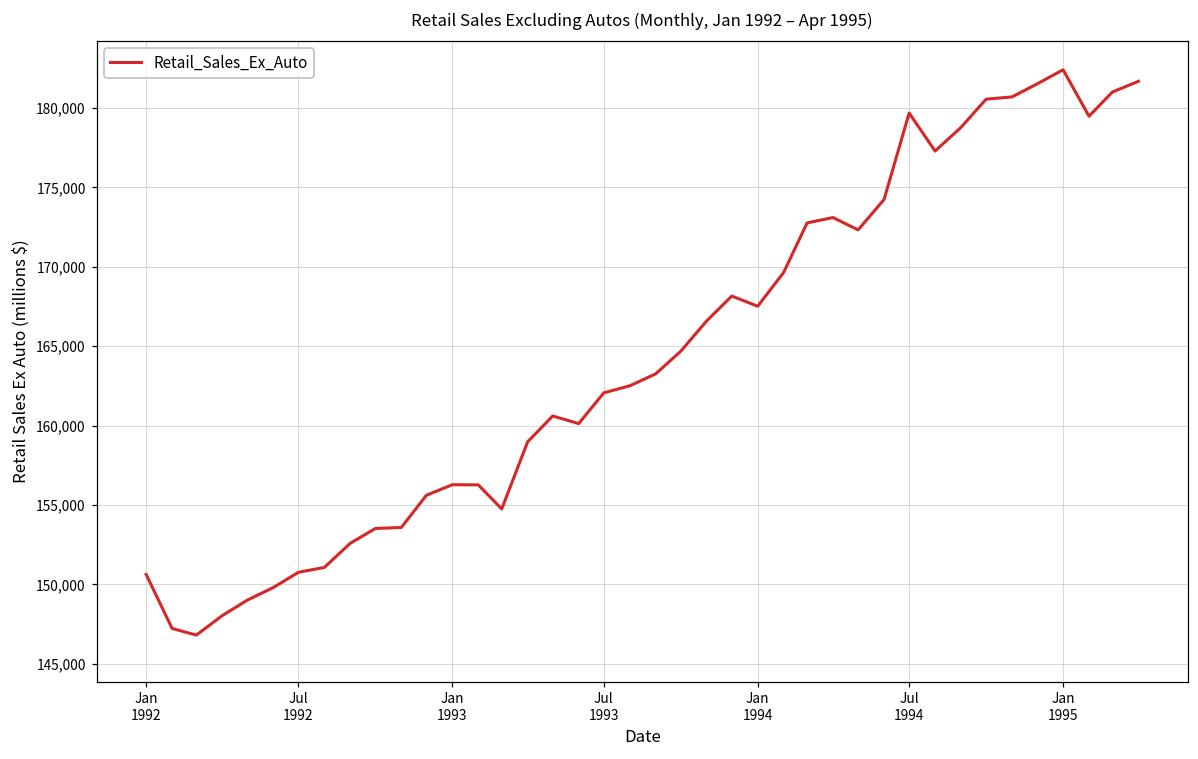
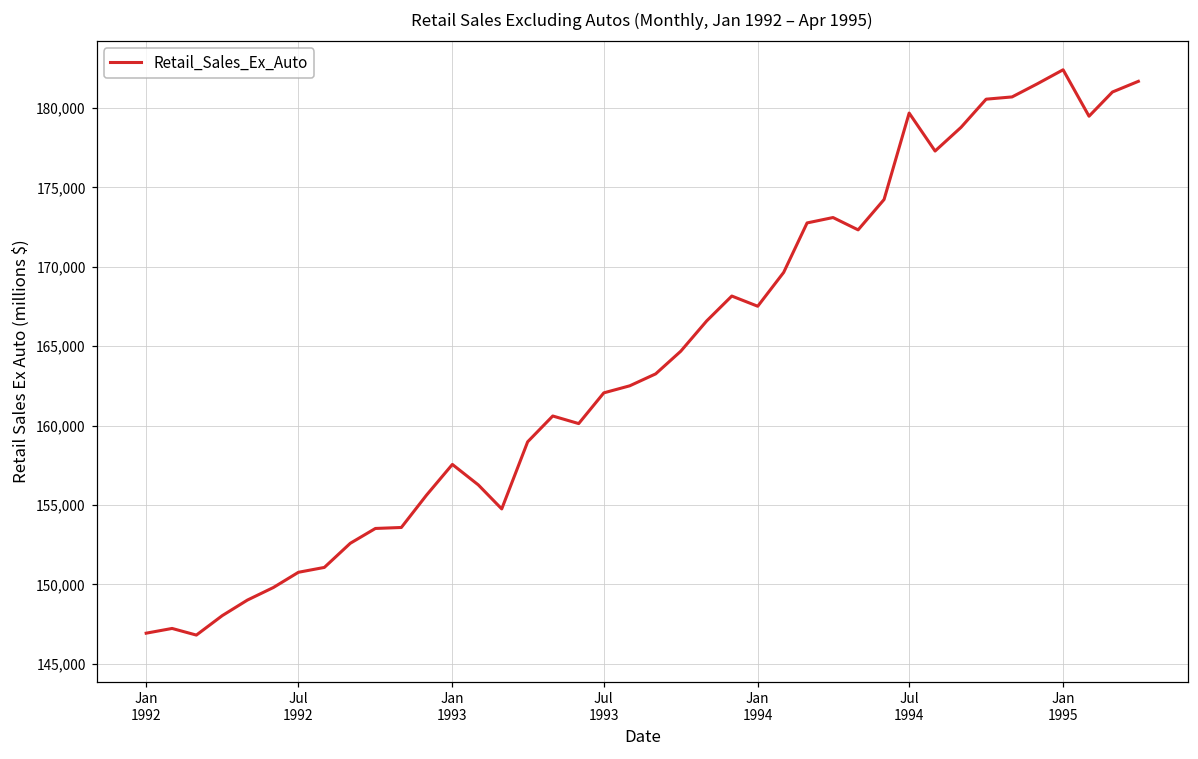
Jan 1992: 150,600 -> 146,900
Jan 1993: 156,300 -> 157,600
